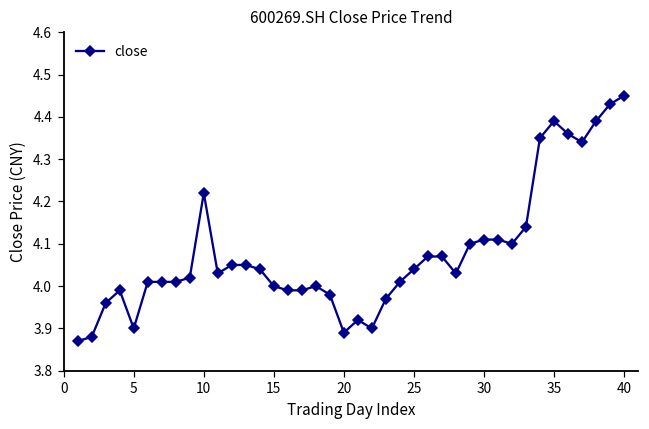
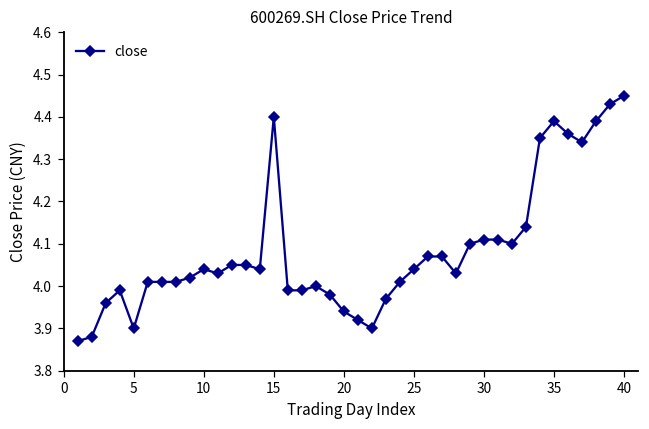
10: 4.22 -> 4.04
15: 4.0 -> 4.4
20: 3.89 -> 3.94
